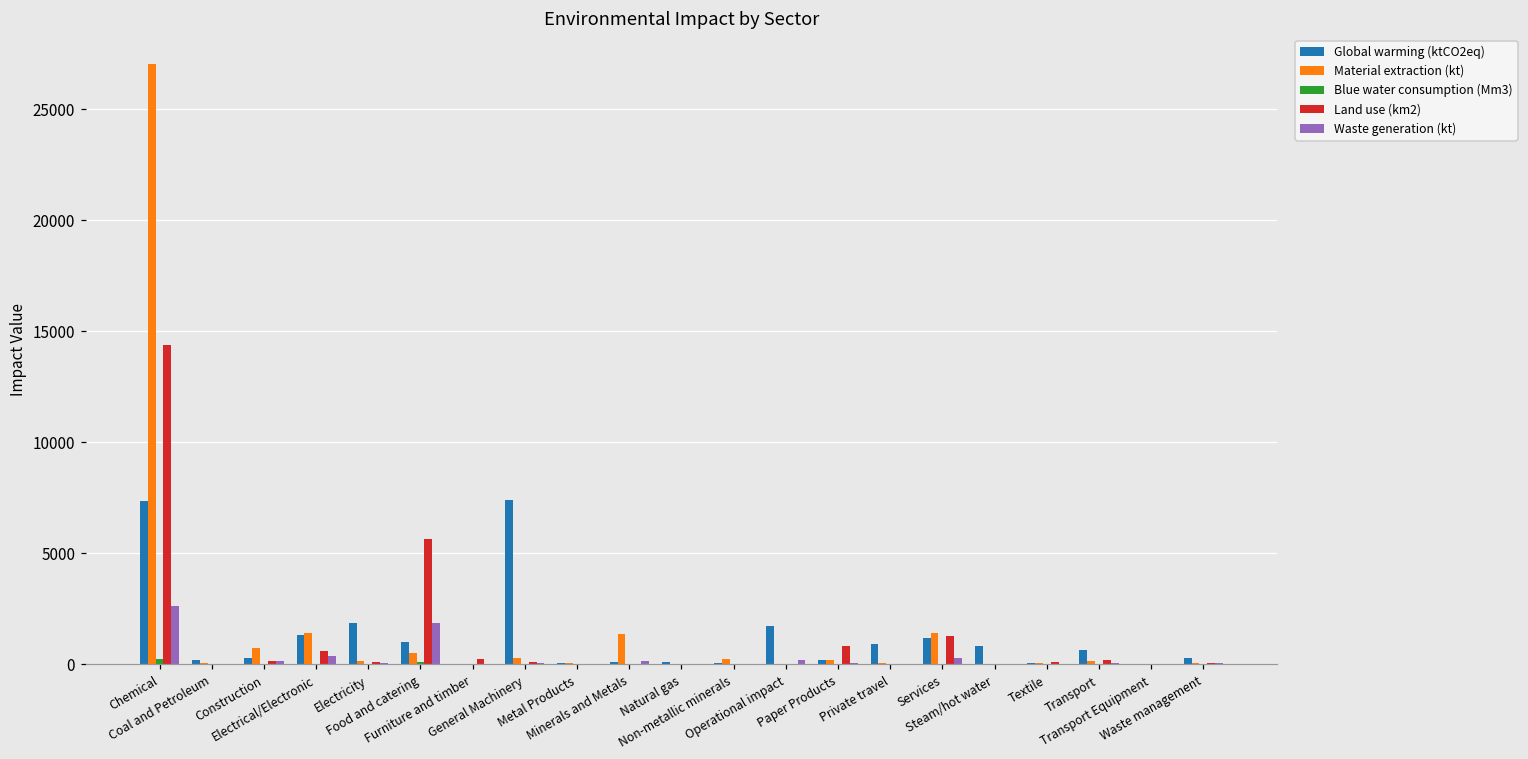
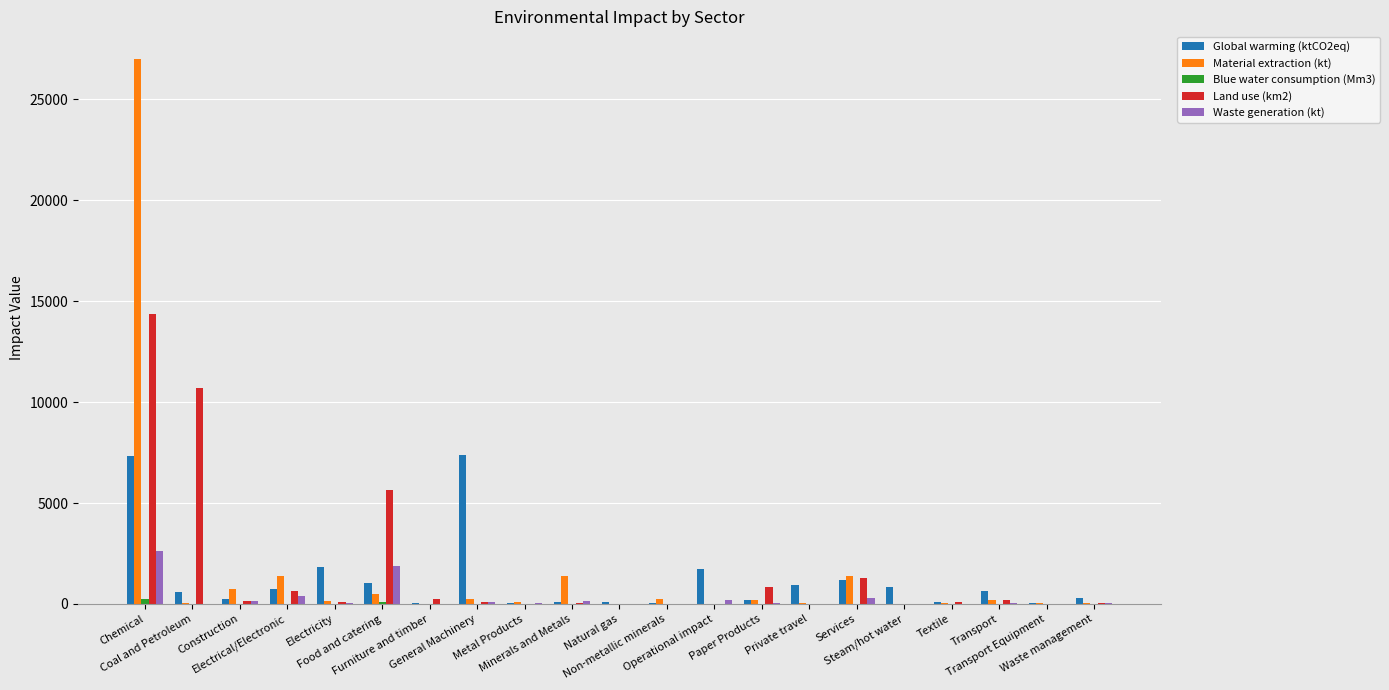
Global warming (ktCO2eq), Coal and Petroleum: 200 -> 600
Land use (km2), Coal and Petroleum: 0 -> 10700
Global warming (ktCO2eq), Electrical/Electronic: 1300 -> 700
